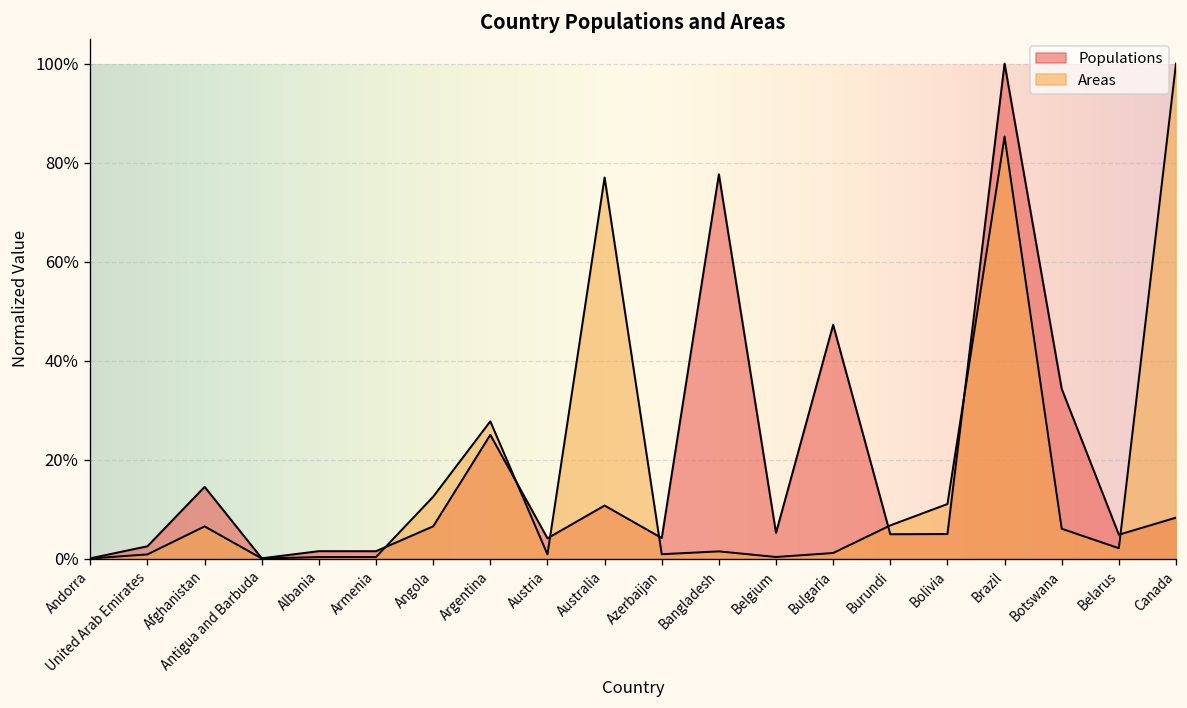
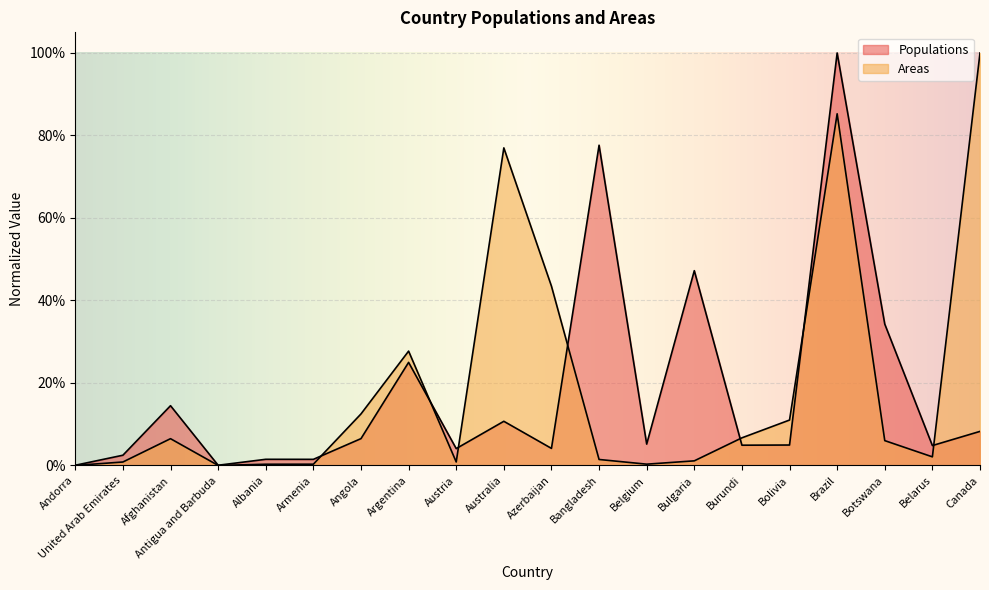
Areas, Azerbaijan: 1% -> 43%
